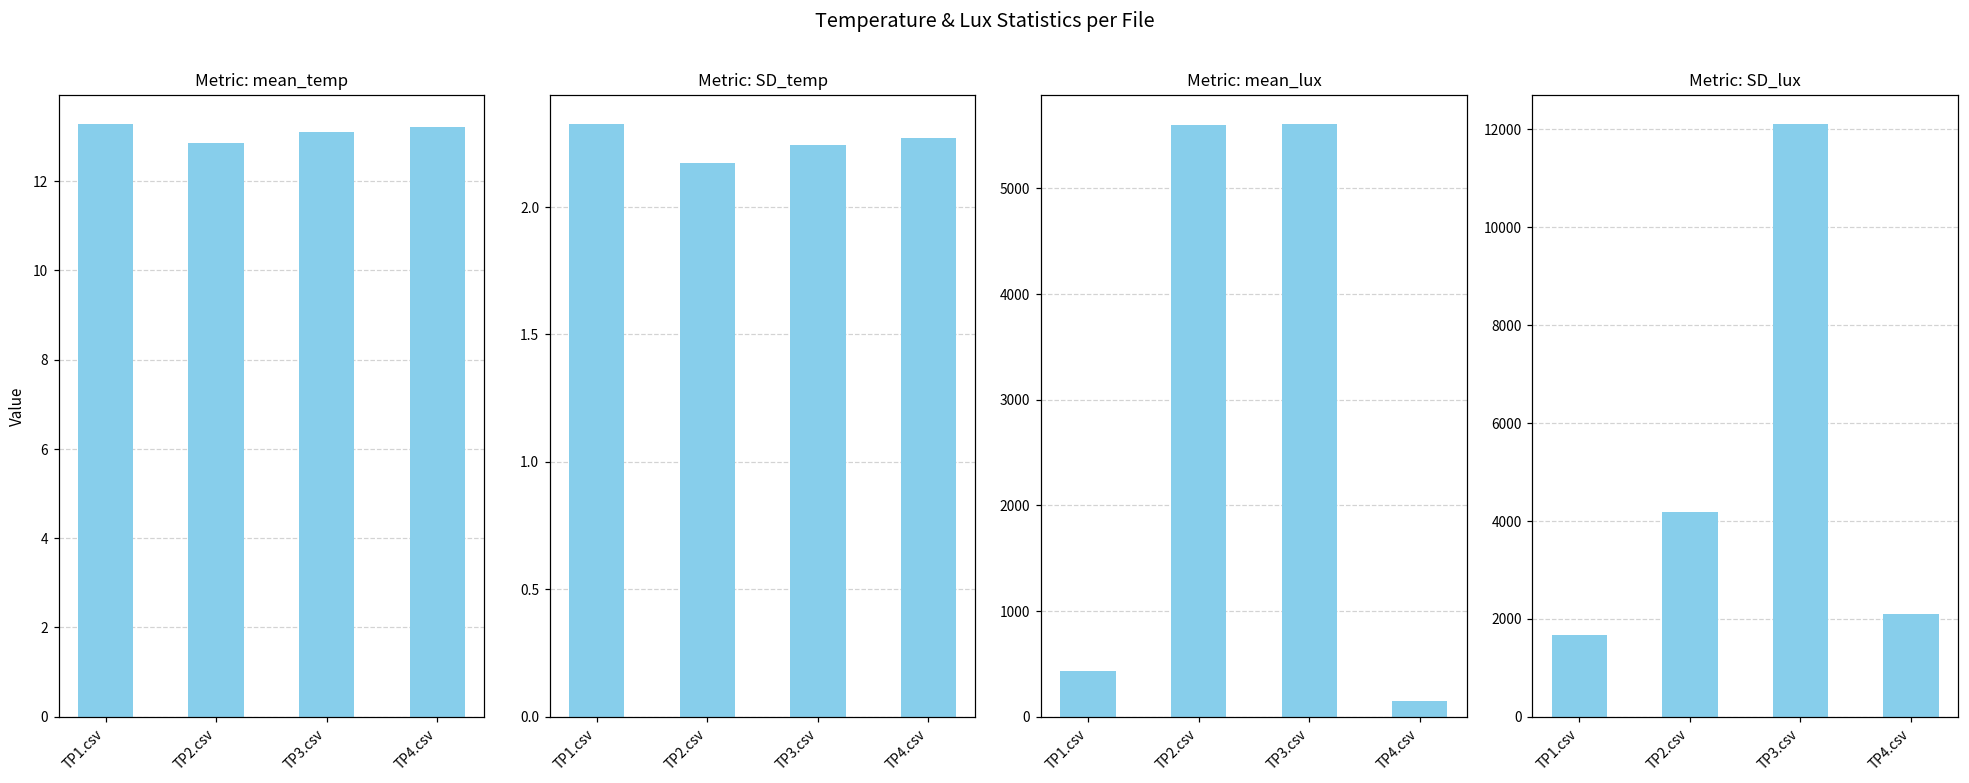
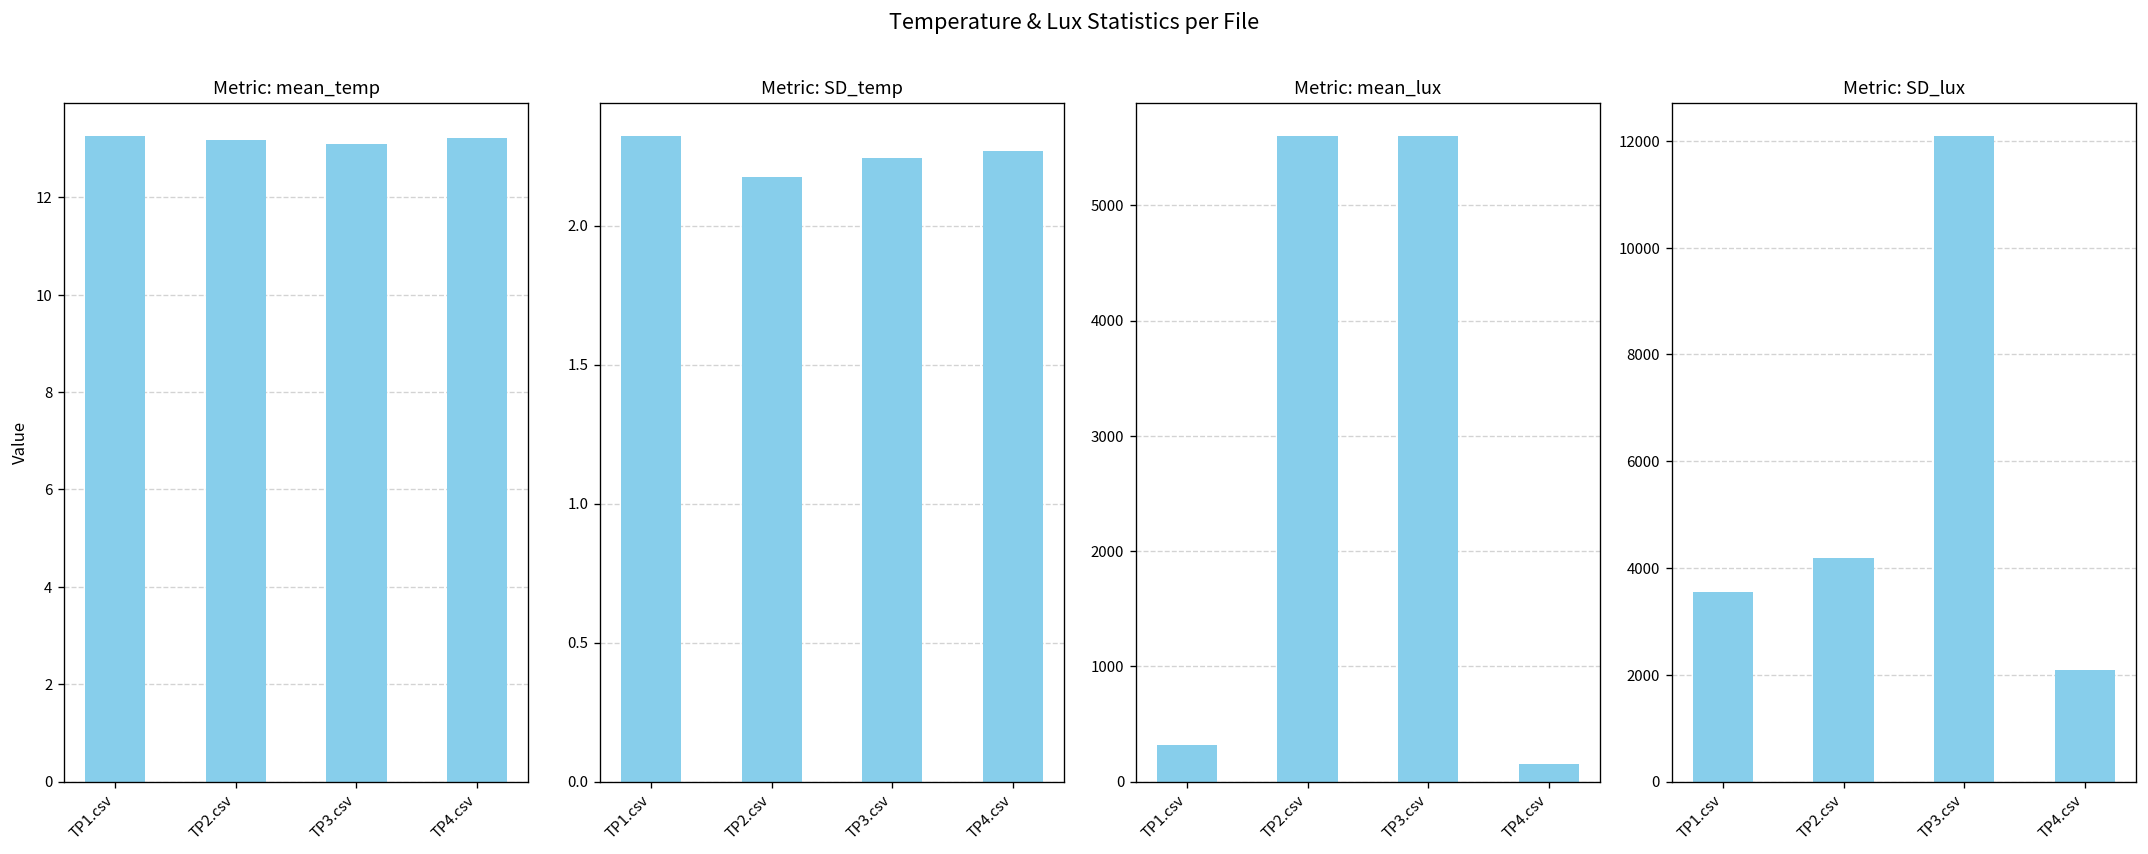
Metric: mean_temp, TP2.csv: 12.8 -> 13.2
Metric: mean_lux, TP1.csv: 400 -> 300
Metric: SD_lux, TP1.csv: 1700 -> 3500
